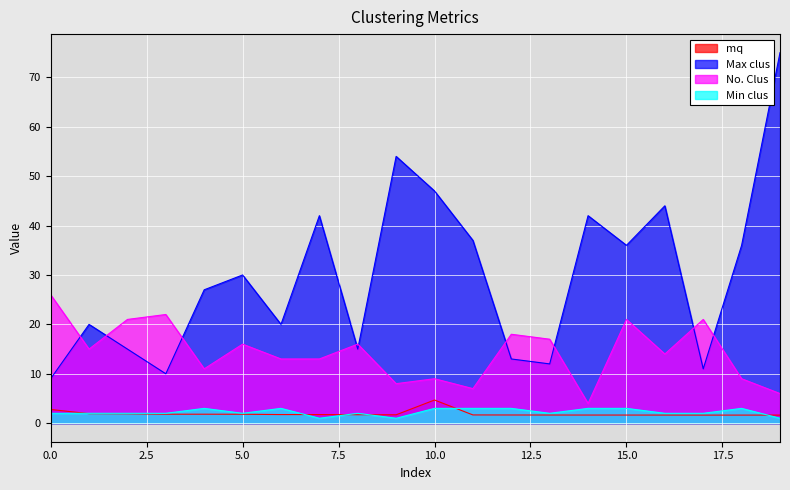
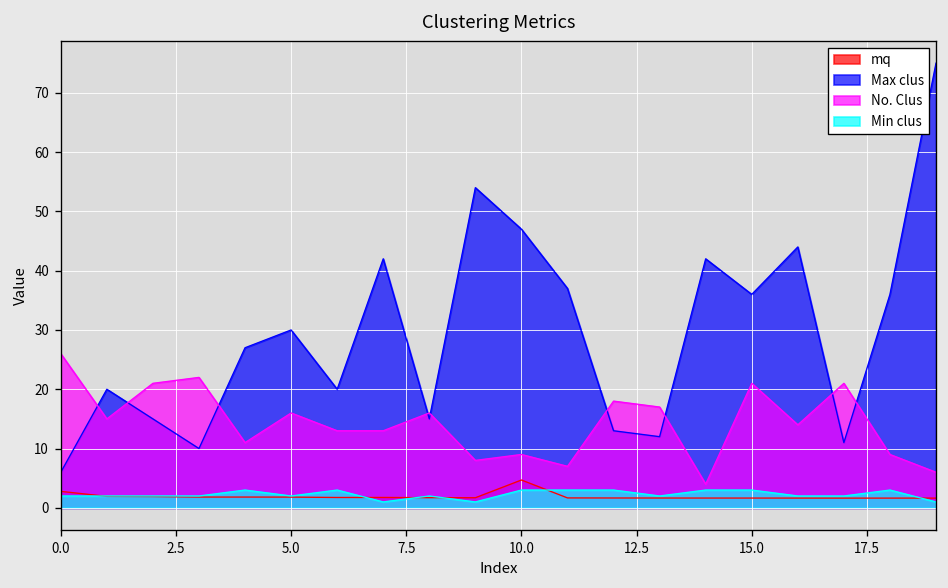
Max clus, 0.0: 9 -> 6
